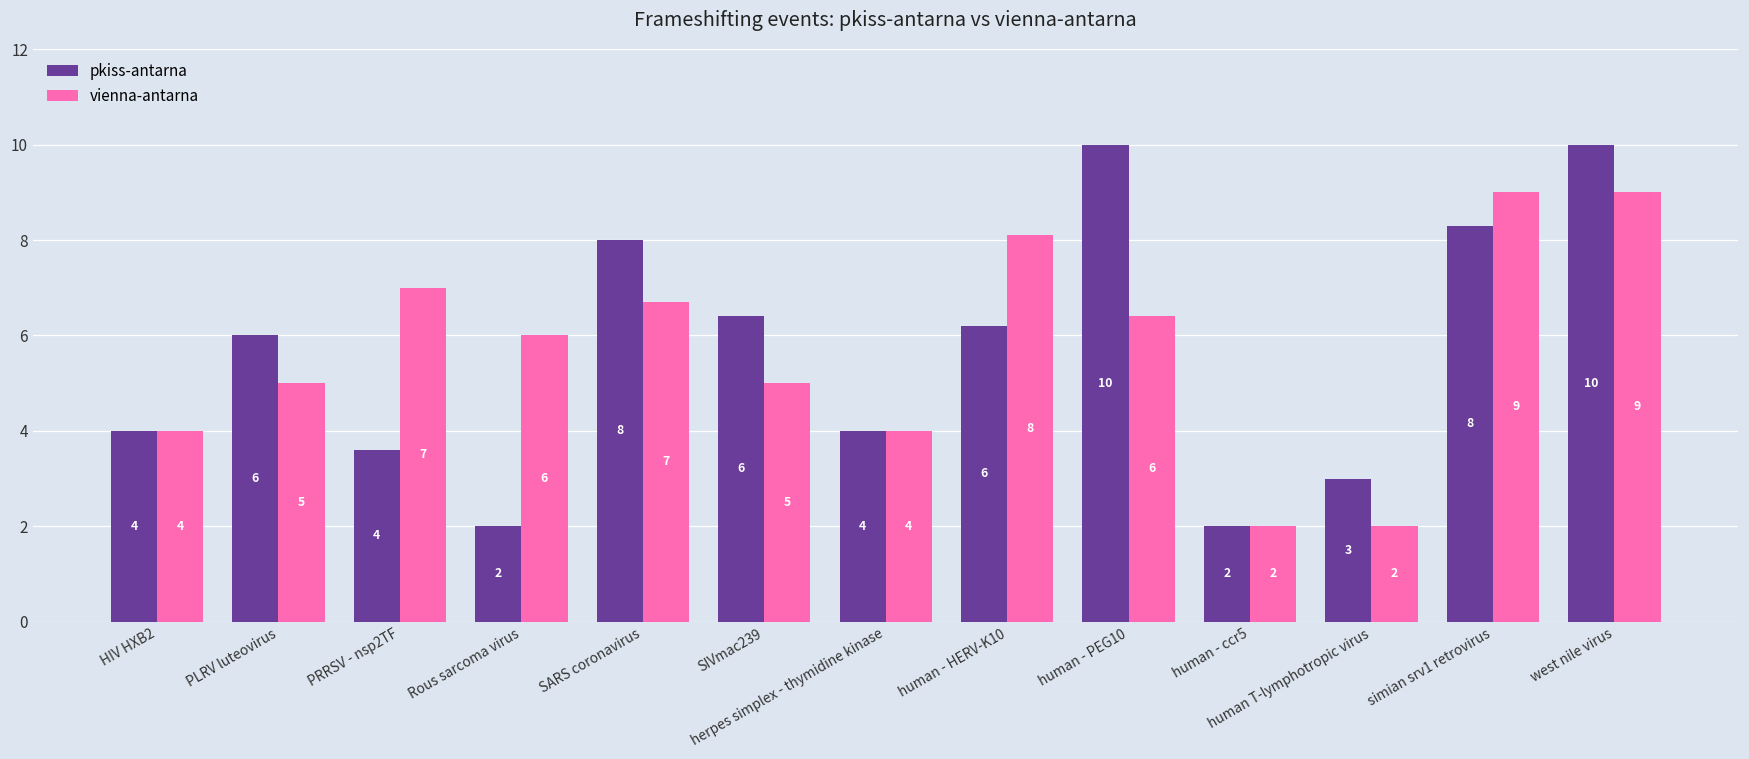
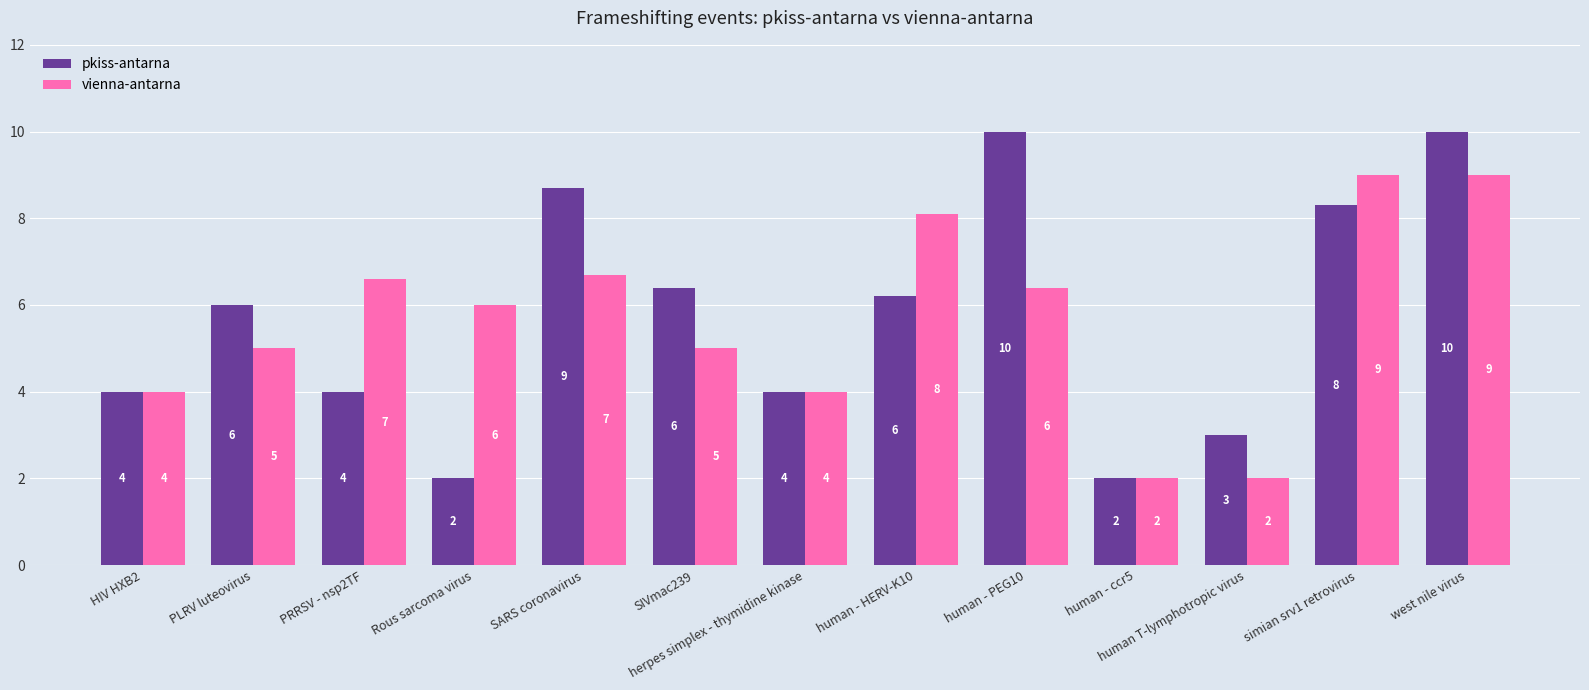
pkiss-antarna, PRRSV - nsp2TF: 3.6 -> 4.0
vienna-antarna, PRRSV - nsp2TF: 7.0 -> 6.6
pkiss-antarna, SARS coronavirus: 8 -> 9
